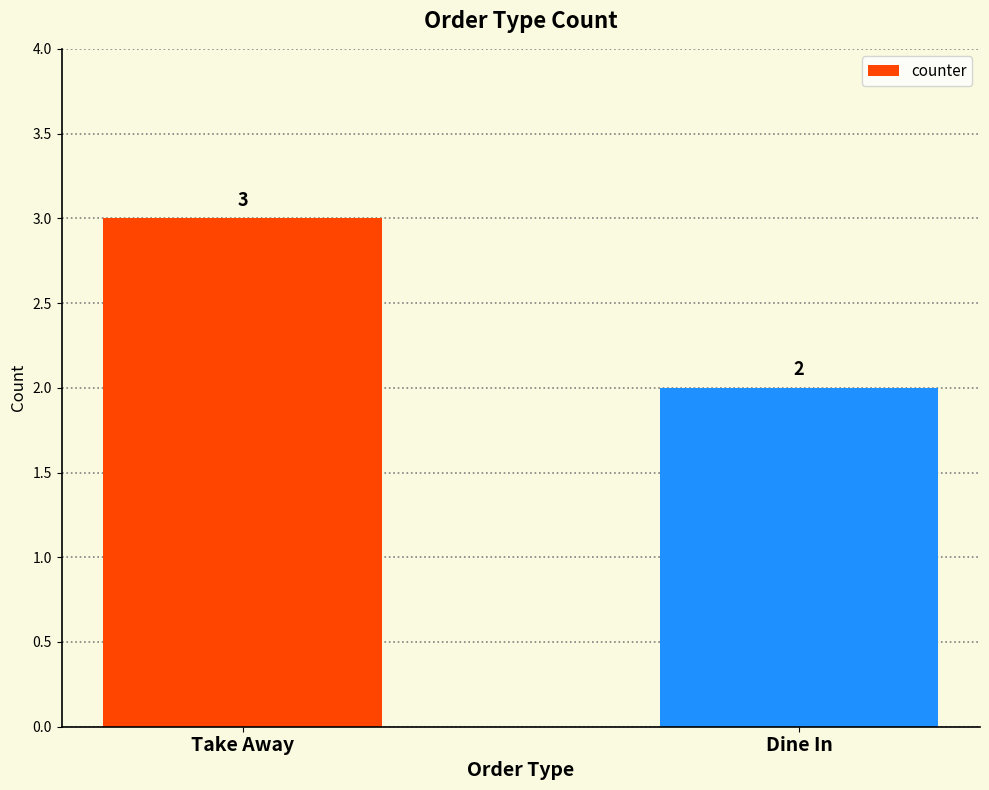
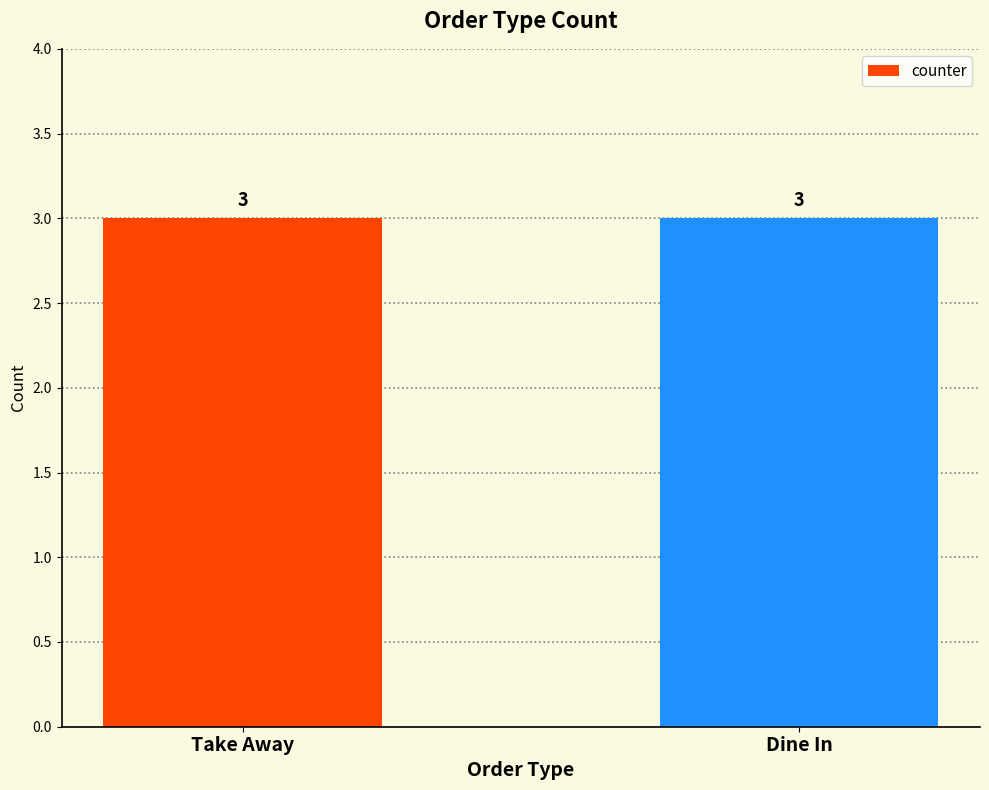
Dine In: 2 -> 3
